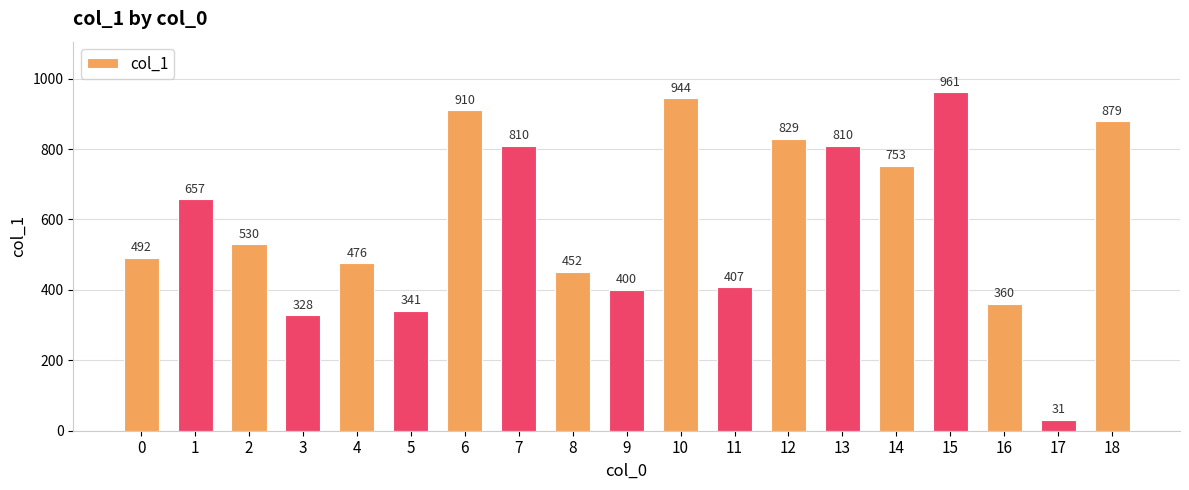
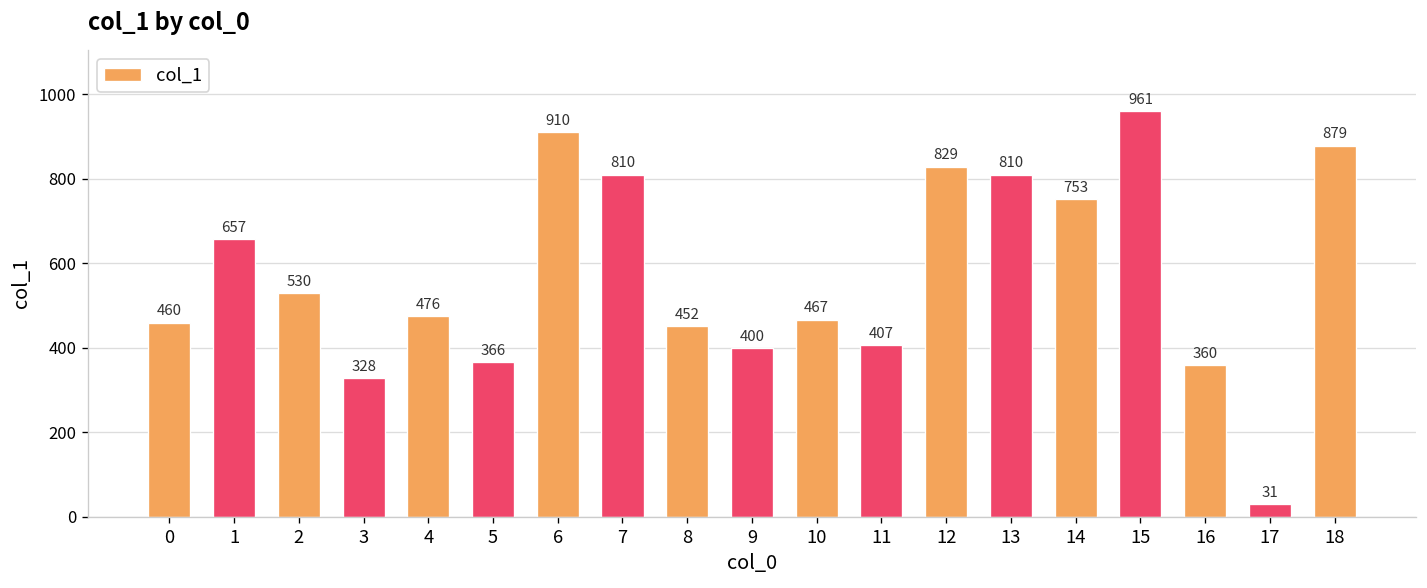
0: 492 -> 460
5: 341 -> 366
10: 944 -> 467
